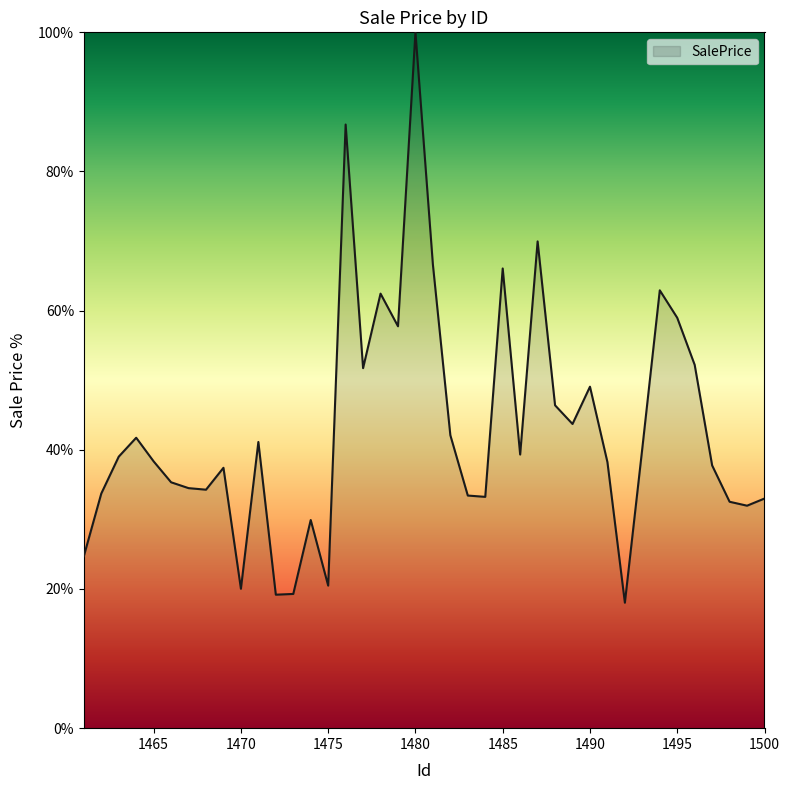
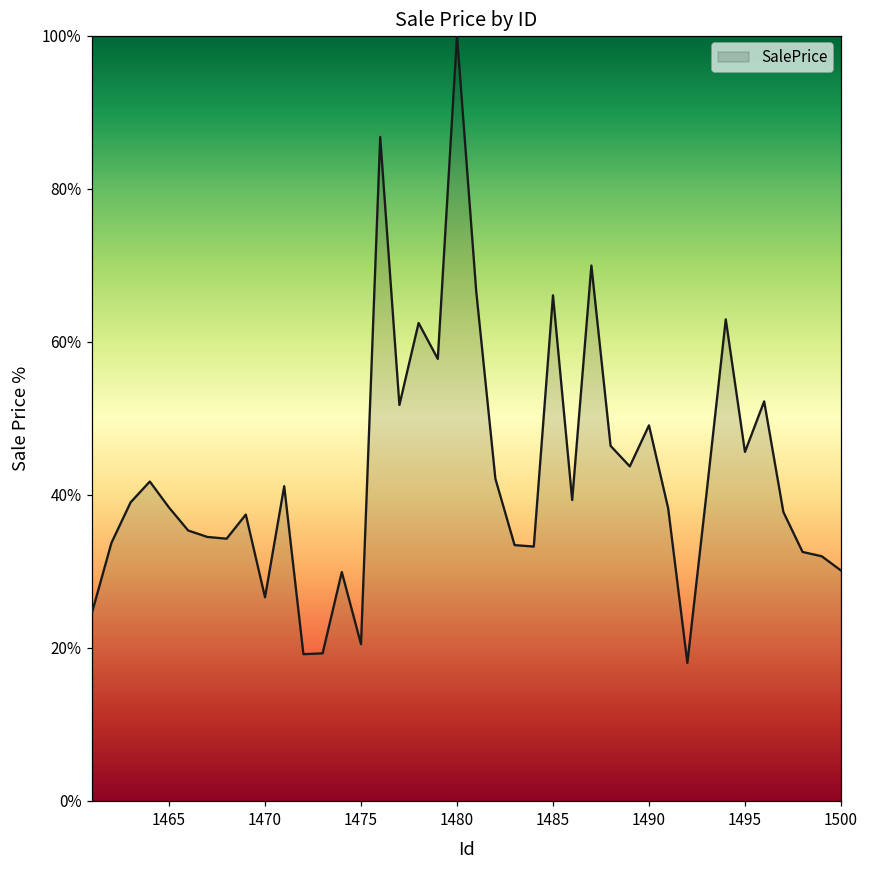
1470: 20% -> 27%
1495: 59% -> 46%
1500: 33% -> 30%
